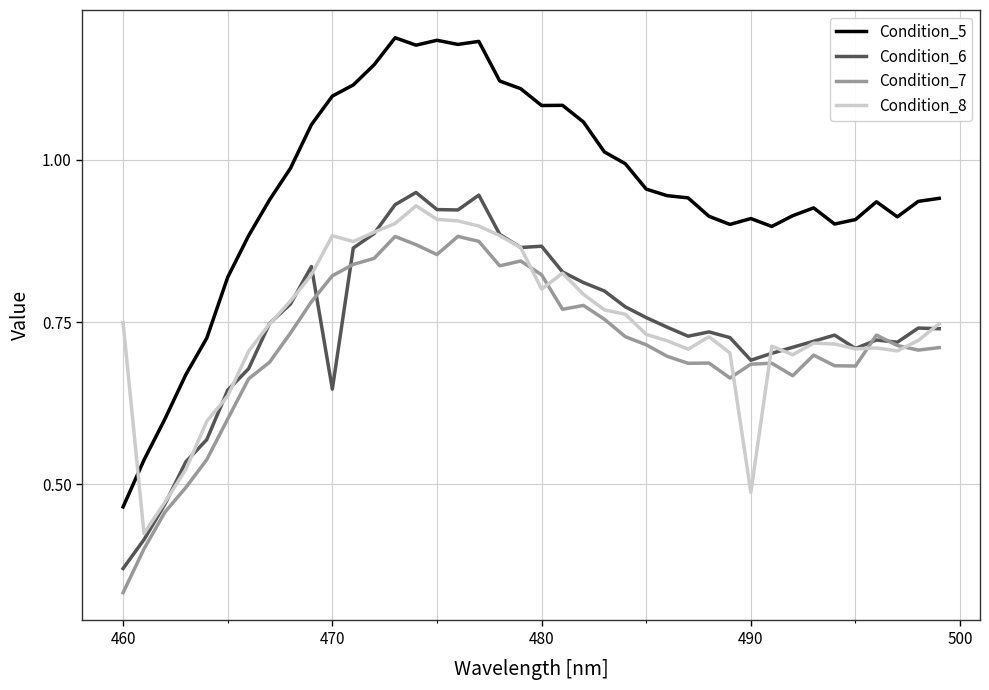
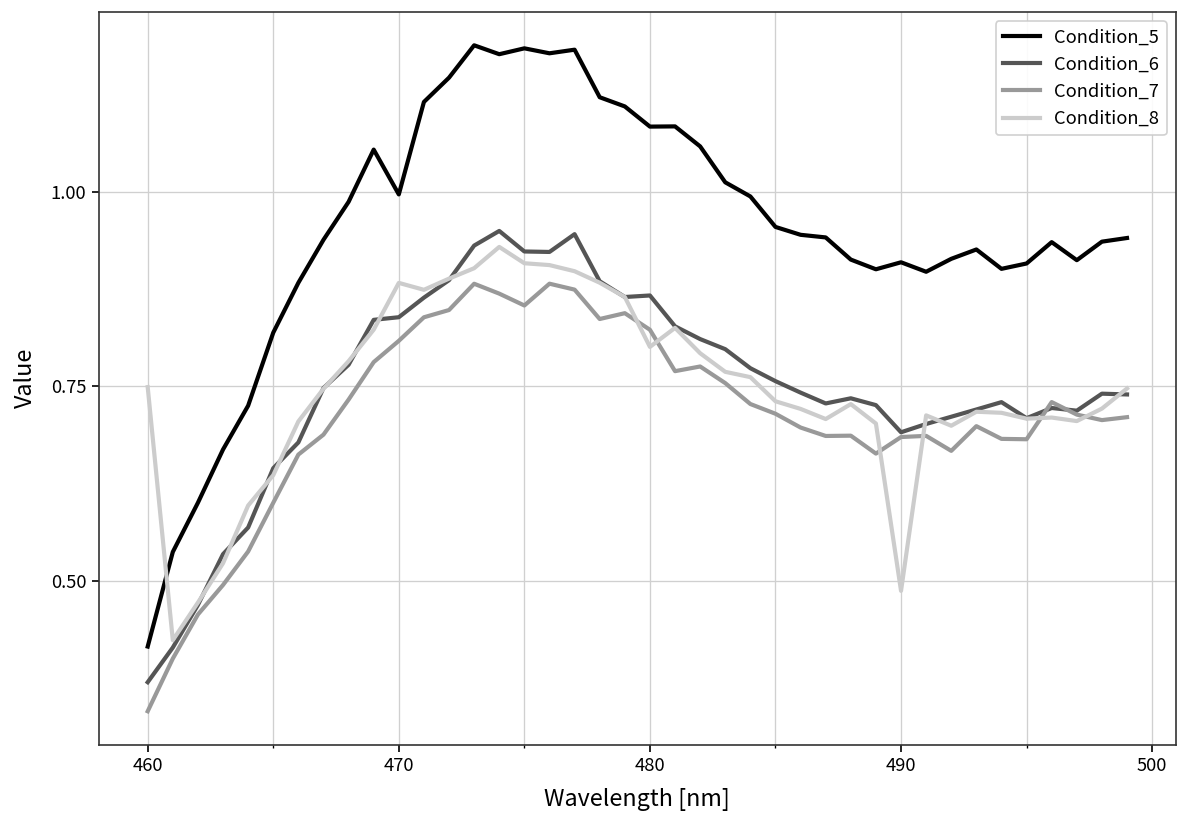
Condition_5, 460: 0.47 -> 0.42
Condition_5, 470: 1.10 -> 1.00
Condition_6, 470: 0.65 -> 0.84
Condition_7, 470: 0.82 -> 0.81
